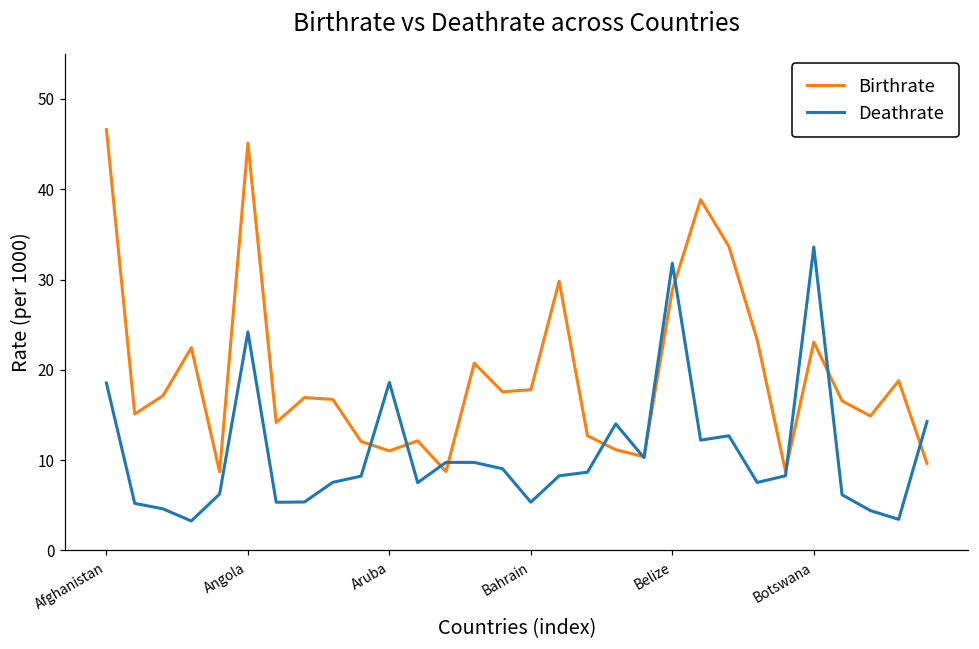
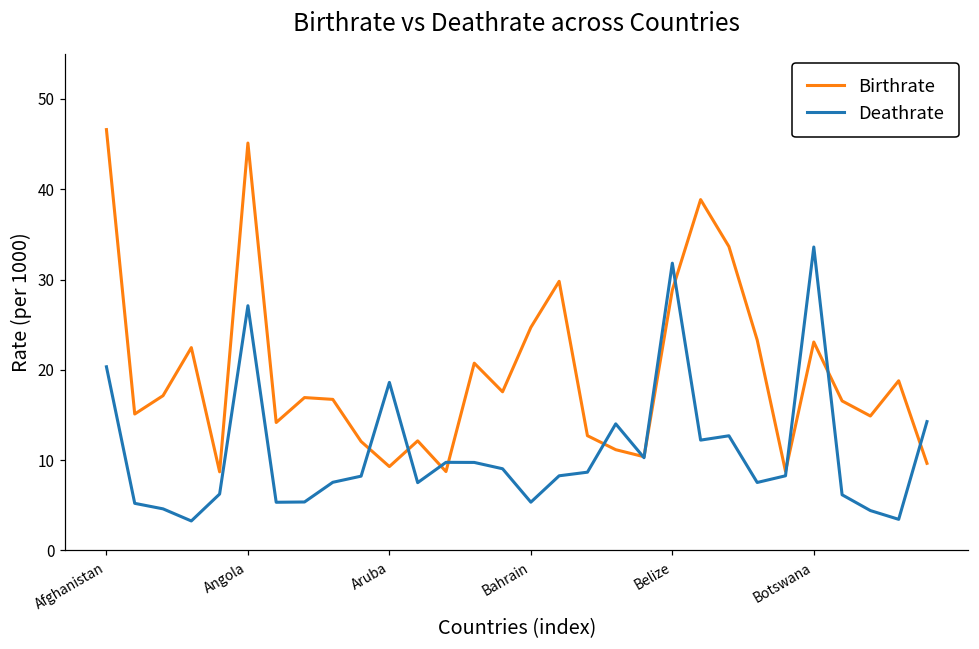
Deathrate, Afghanistan: 19 -> 20
Deathrate, Angola: 24 -> 27
Birthrate, Aruba: 11 -> 9
Birthrate, Bahrain: 18 -> 25
